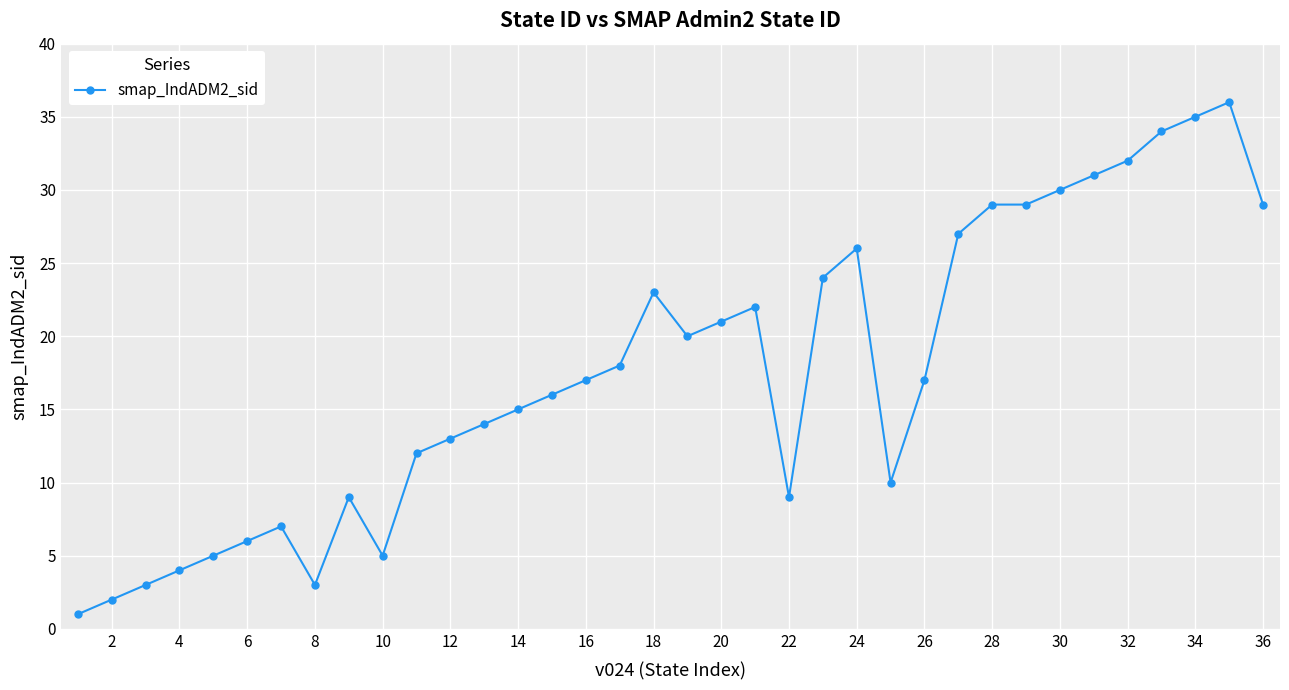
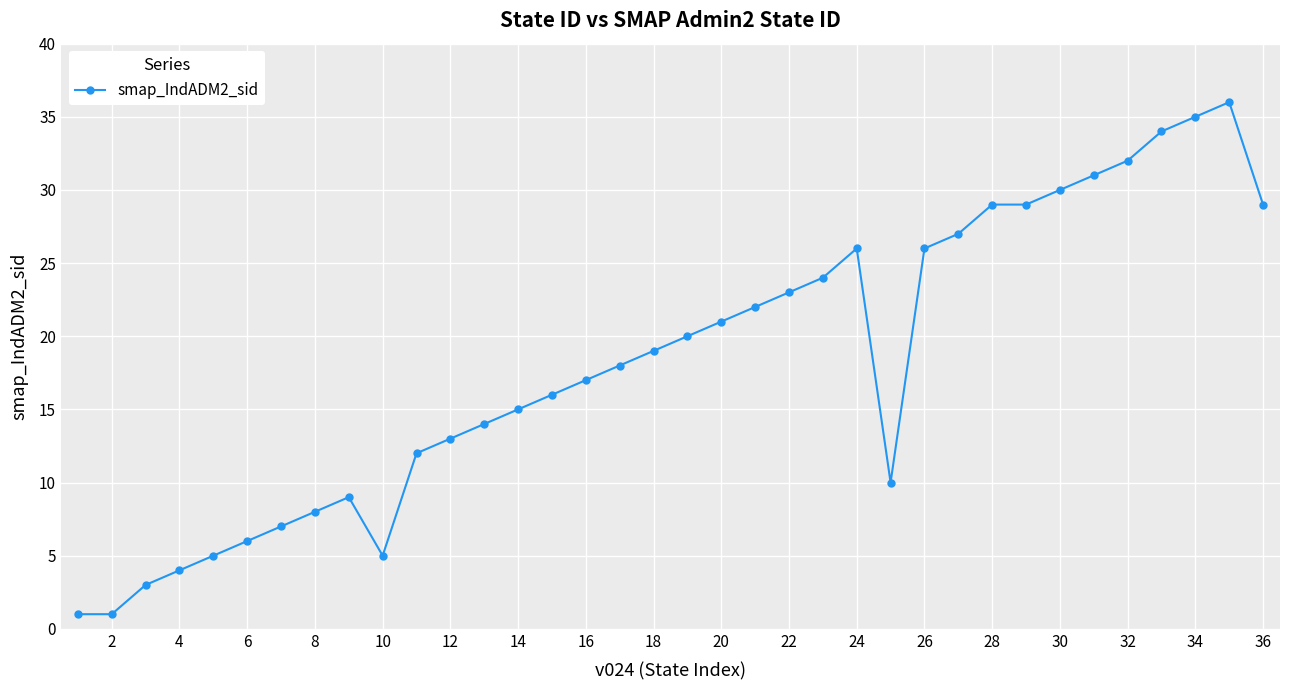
2: 2 -> 1
8: 3 -> 8
18: 23 -> 19
22: 9 -> 23
26: 17 -> 26
